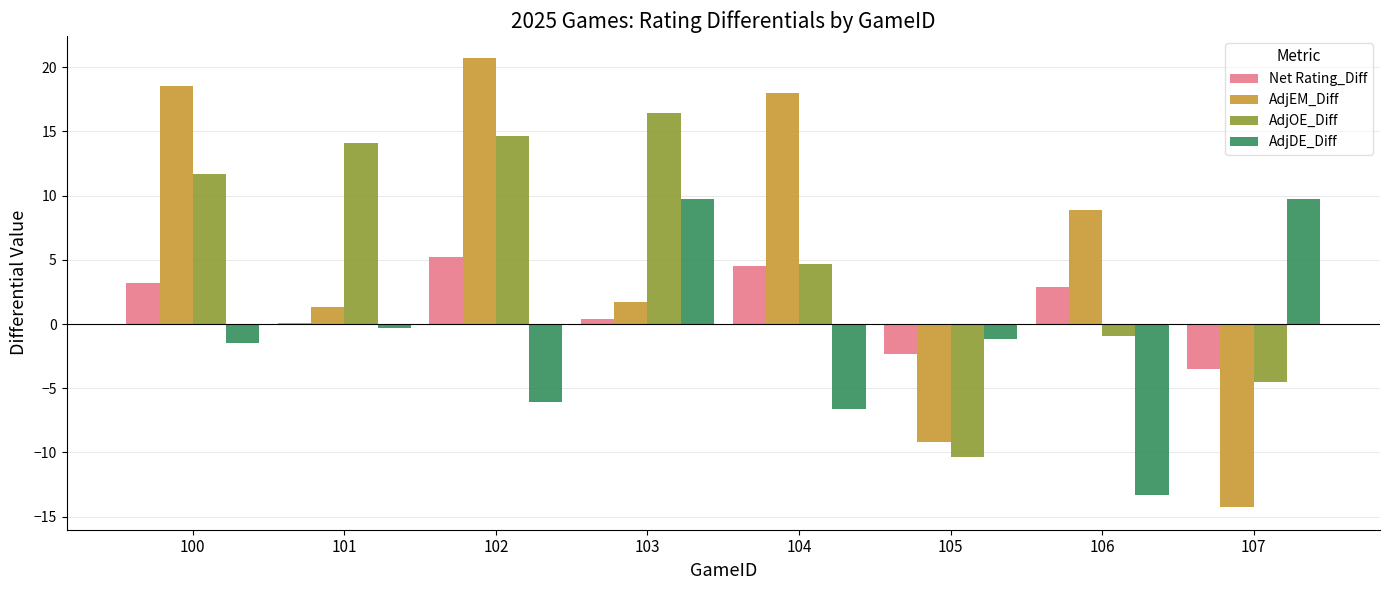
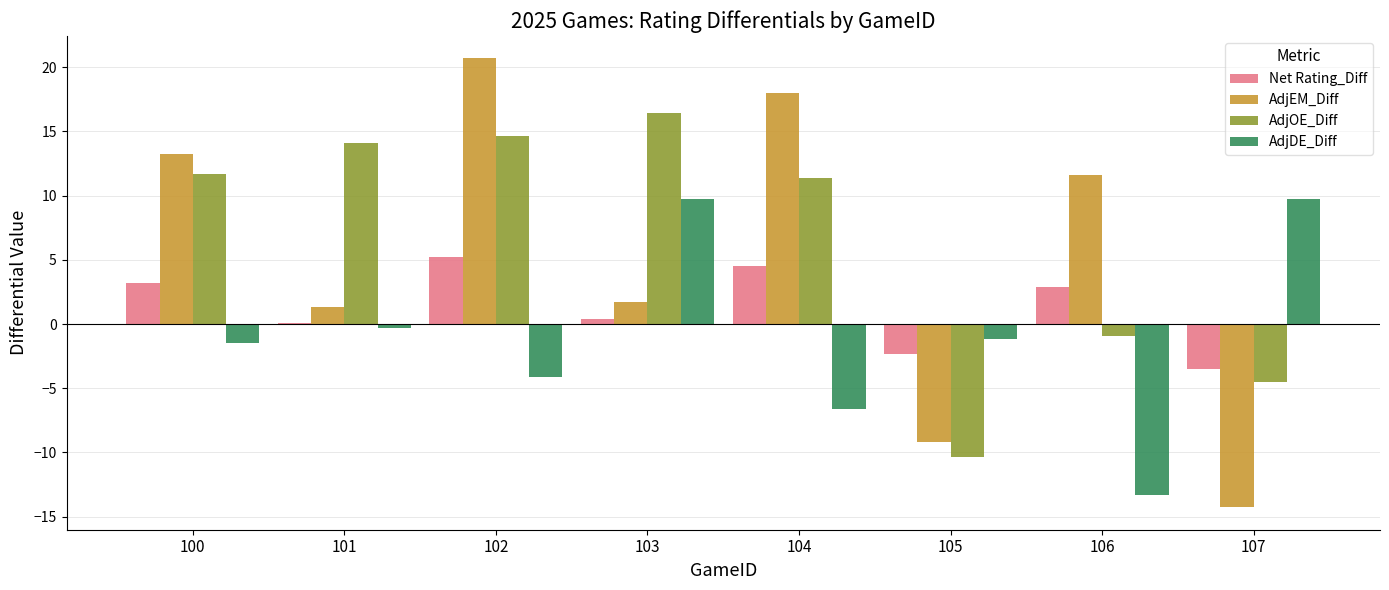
AdjEM_Diff, 100: 18.5 -> 13.2
AdjDE_Diff, 102: -6.0 -> -4.1
AdjOE_Diff, 104: 4.7 -> 11.4
AdjEM_Diff, 106: 8.8 -> 11.6
